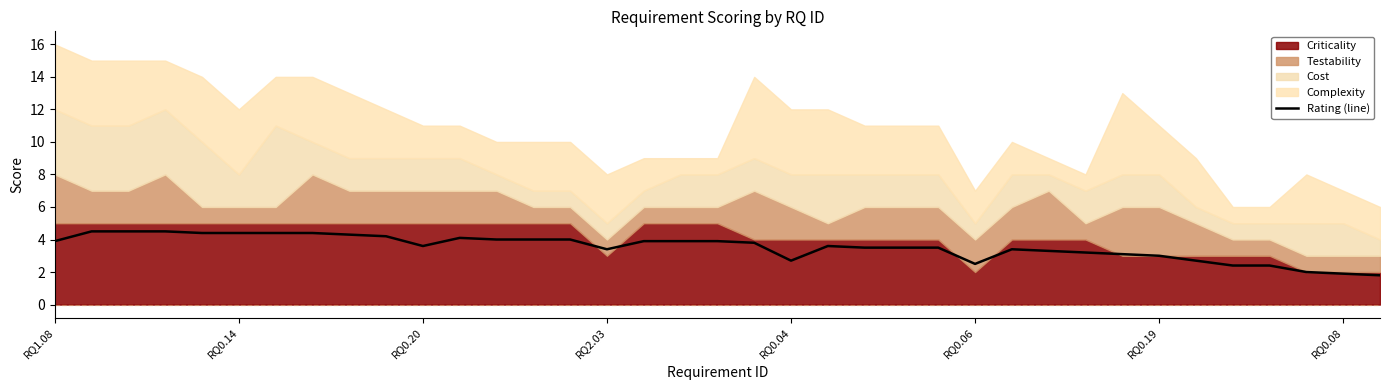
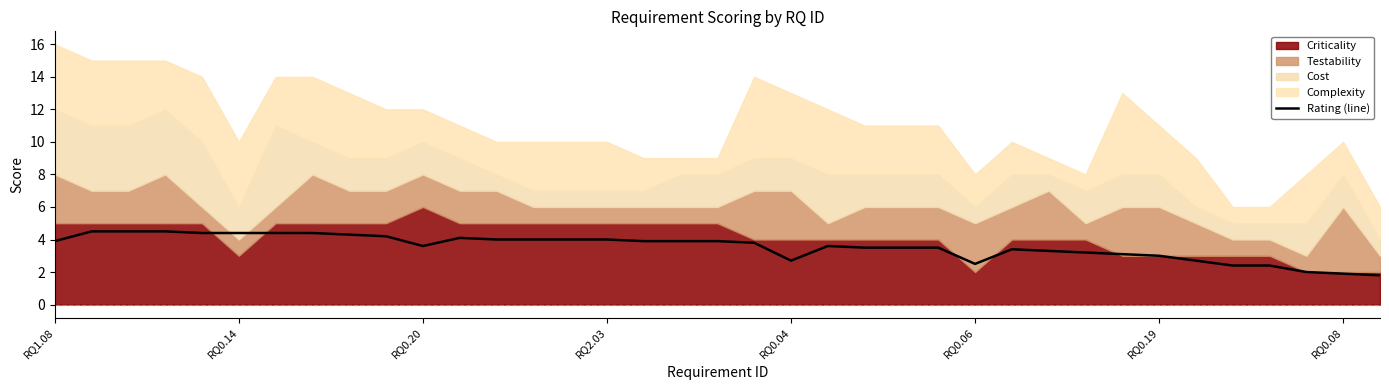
Criticality, RQ0.14: 5 -> 3
Criticality, RQ0.20: 5 -> 6
Rating (line), RQ2.03: 3.4 -> 4.0
Criticality, RQ2.03: 3 -> 5
Testability, RQ0.04: 2 -> 3
Testability, RQ0.06: 2 -> 3
Testability, RQ0.08: 1 -> 4
